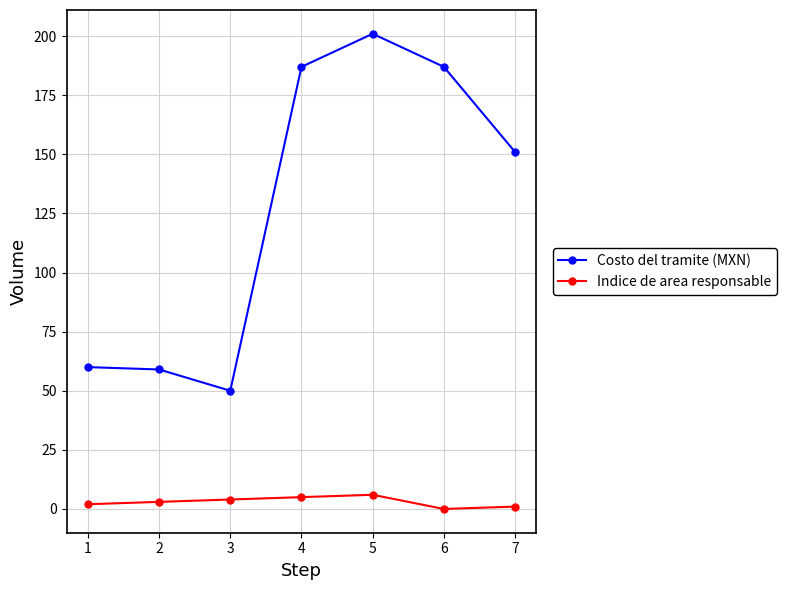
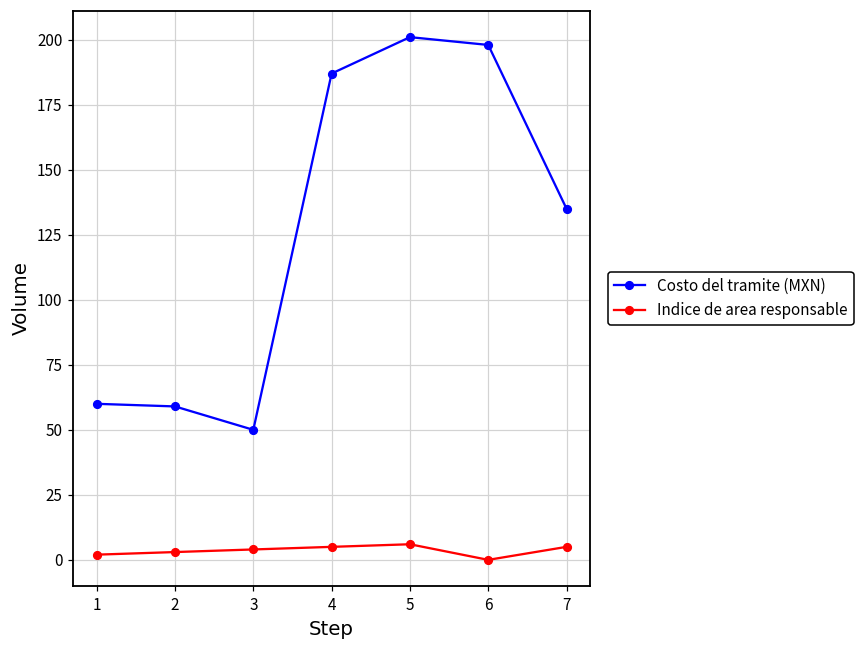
Costo del tramite (MXN), 6: 187 -> 198
Costo del tramite (MXN), 7: 151 -> 135
Indice de area responsable, 7: 1 -> 5
